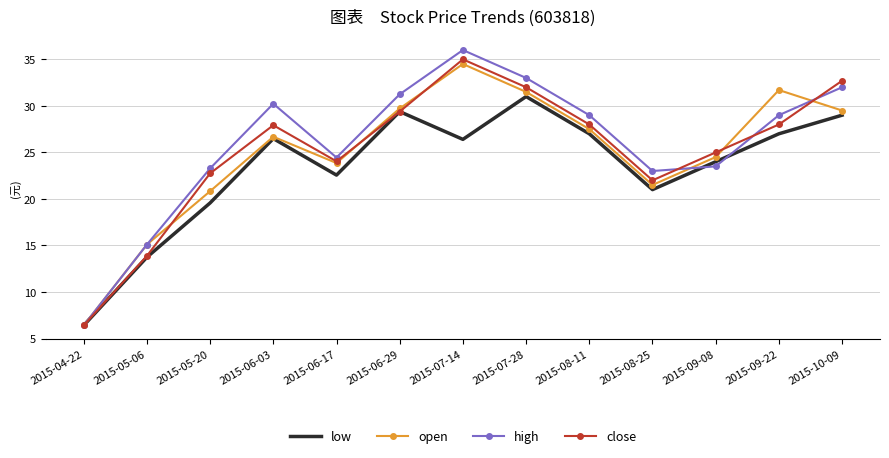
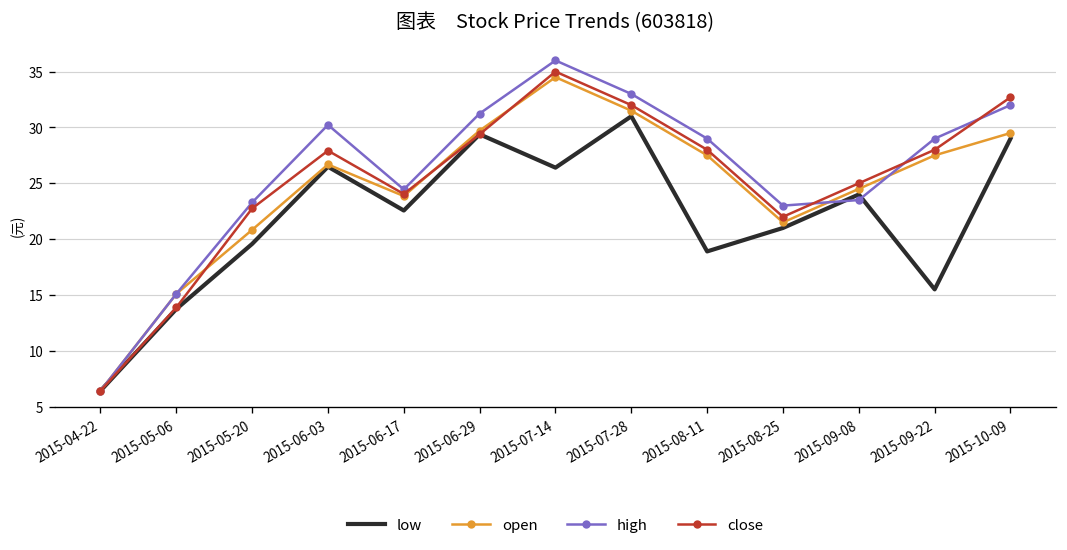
low, 2015-08-11: 27 -> 19
low, 2015-09-22: 27 -> 16
open, 2015-09-22: 32 -> 28
